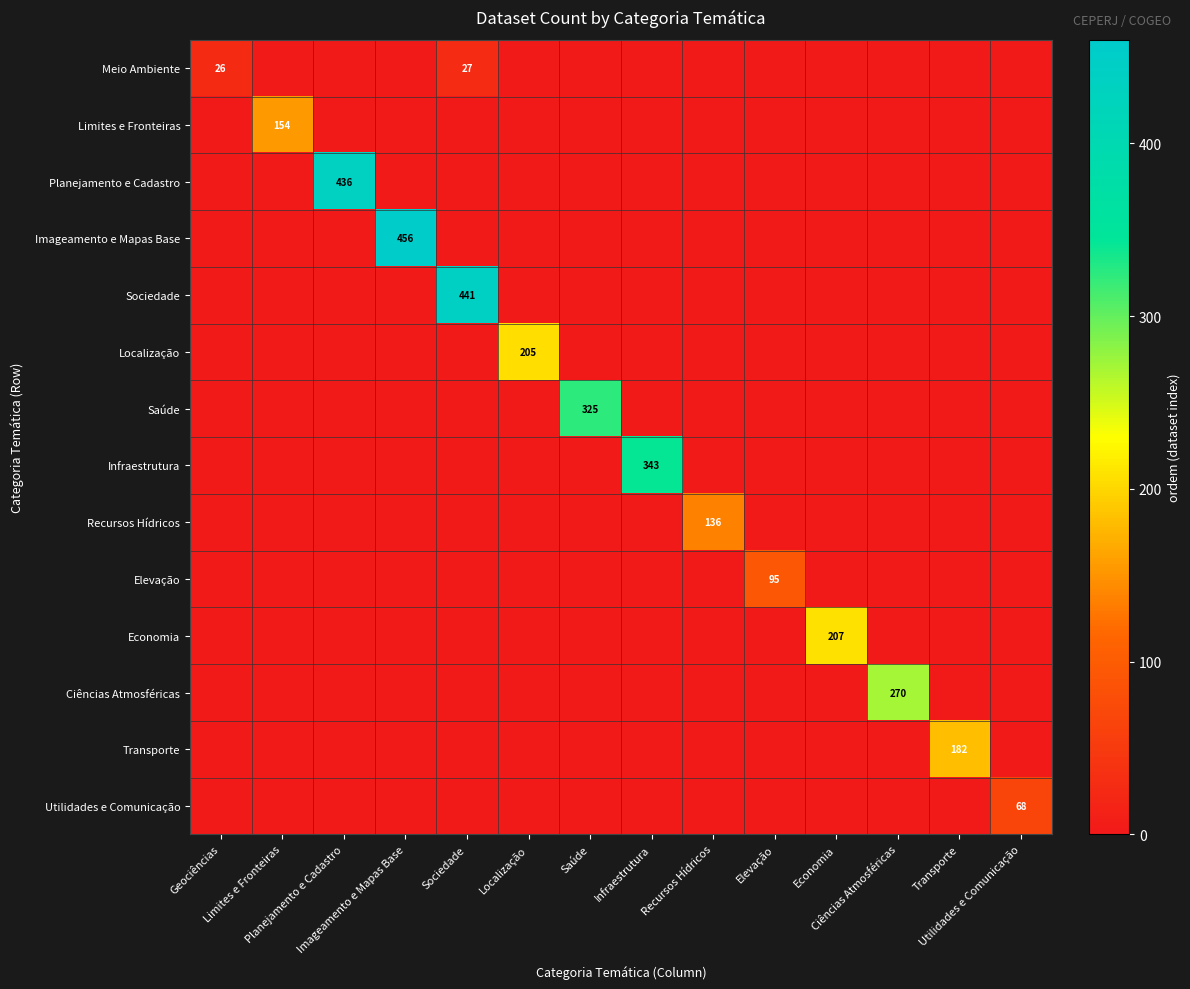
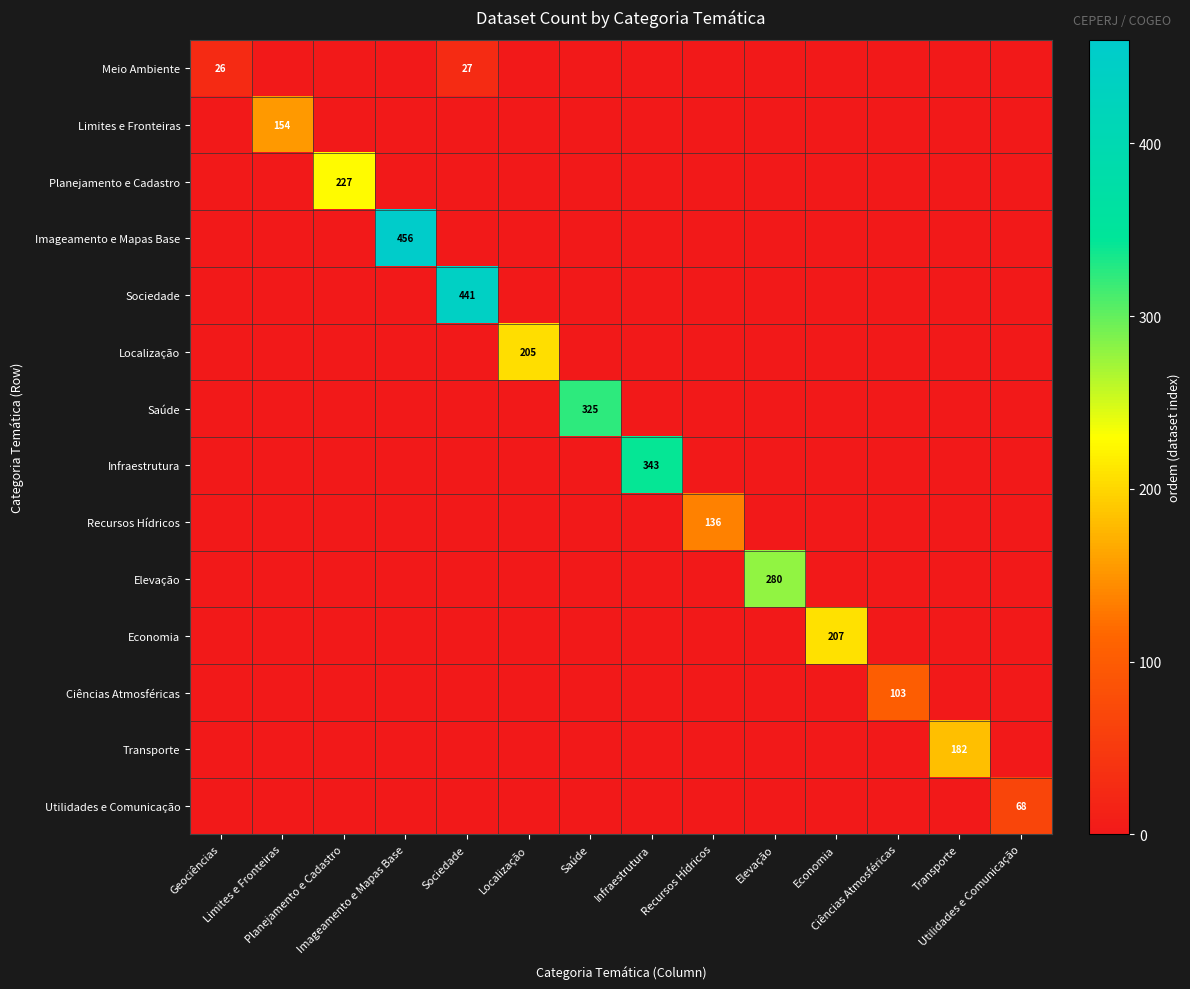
Planejamento e Cadastro, Planejamento e Cadastro: 436 -> 227
Elevação, Elevação: 95 -> 280
Ciências Atmosféricas, Ciências Atmosféricas: 270 -> 103
